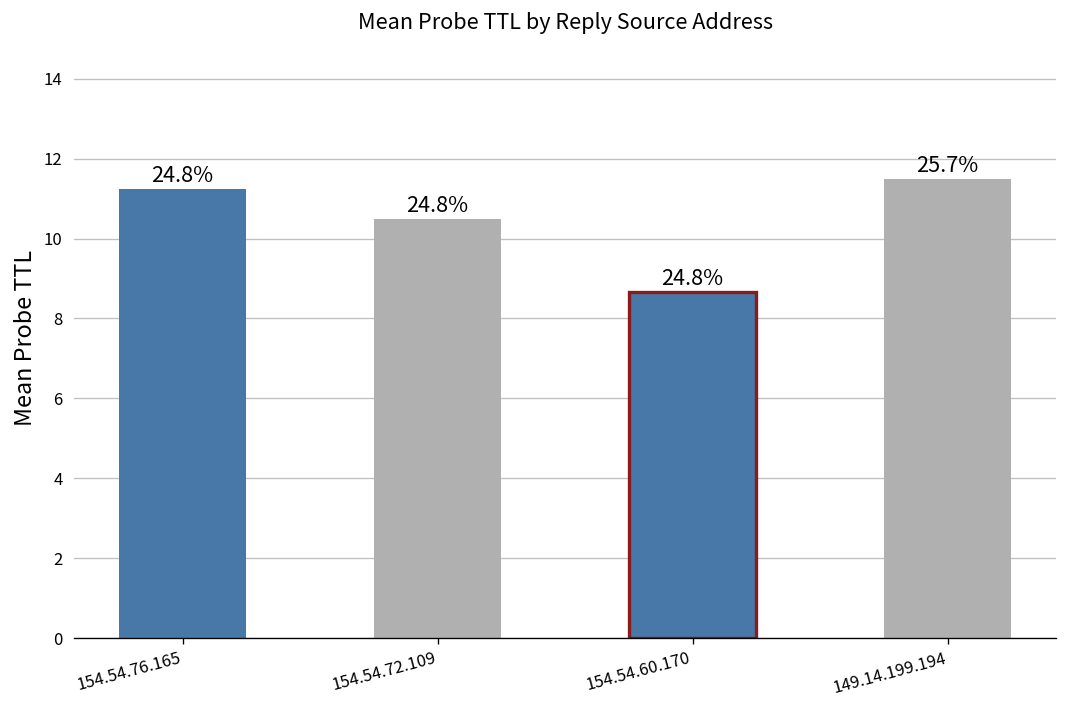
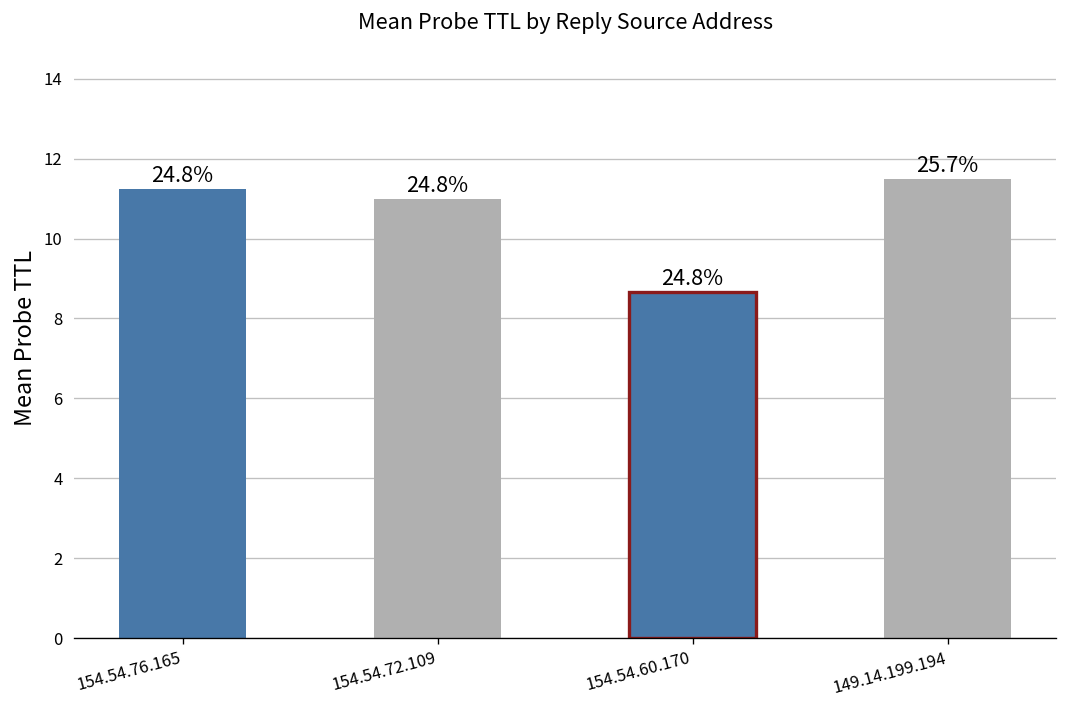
154.54.72.109: 10.5 -> 11.0
